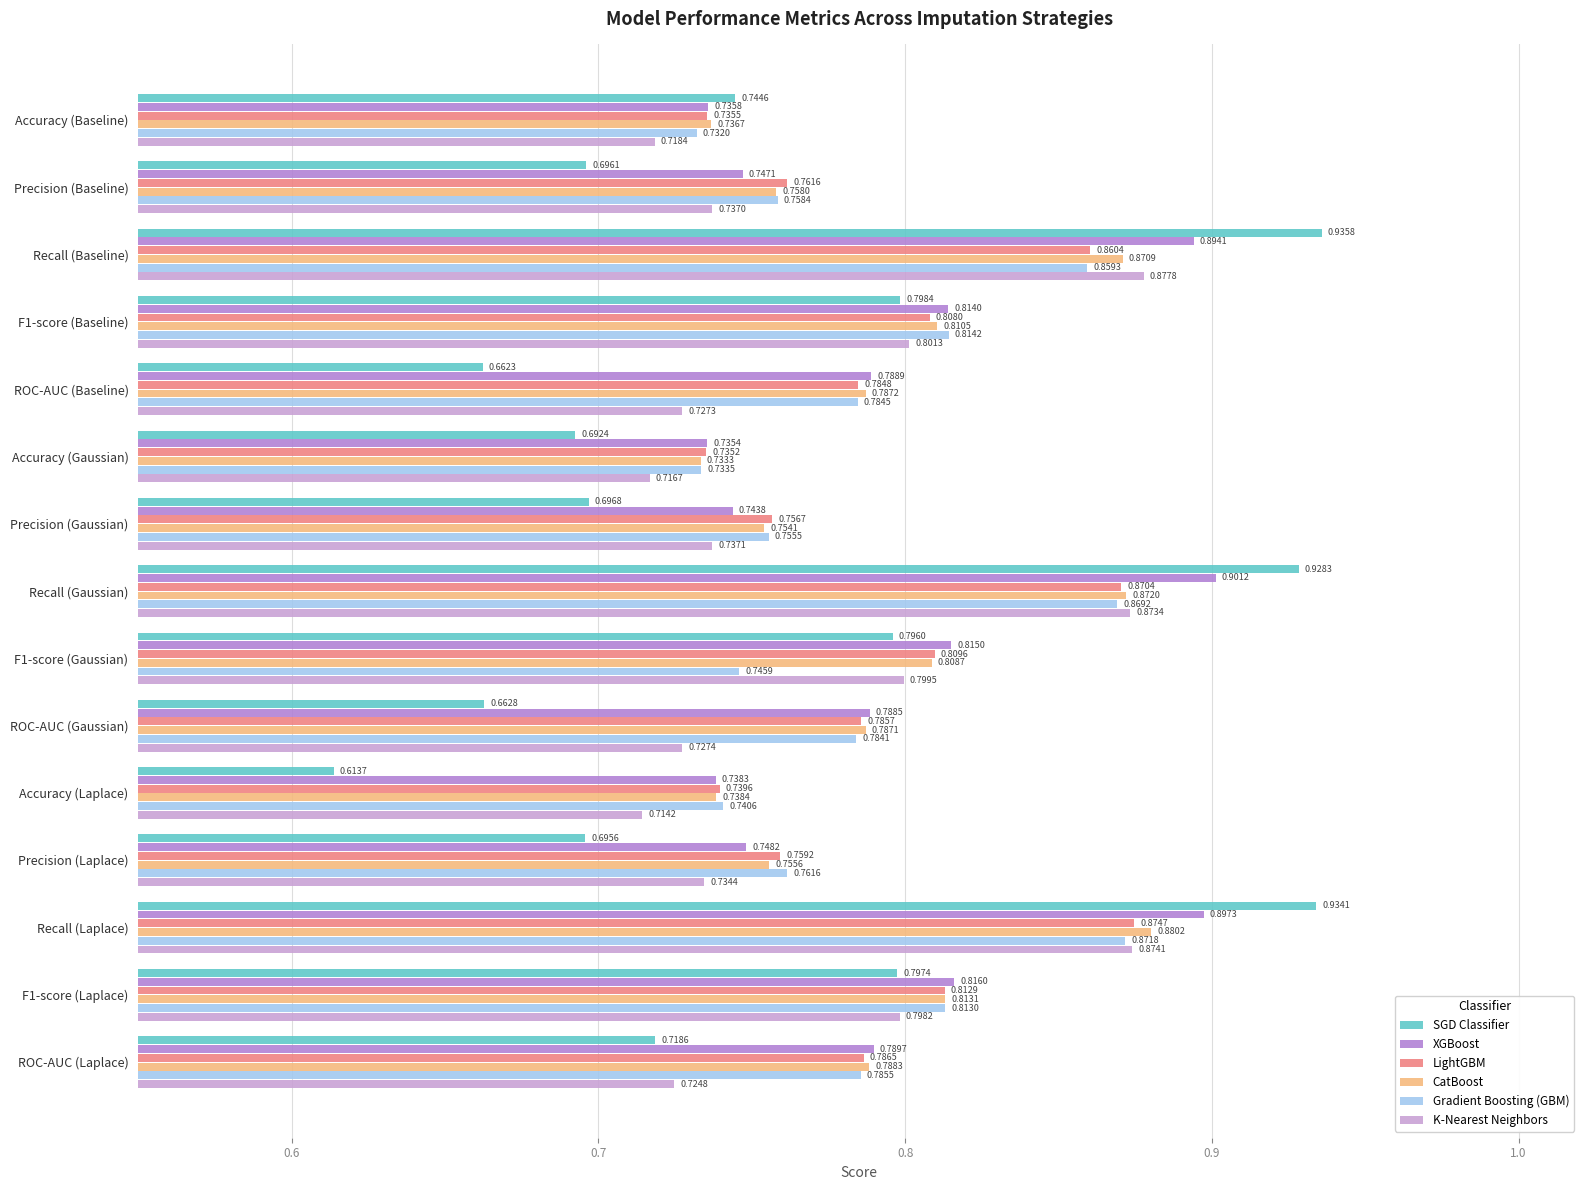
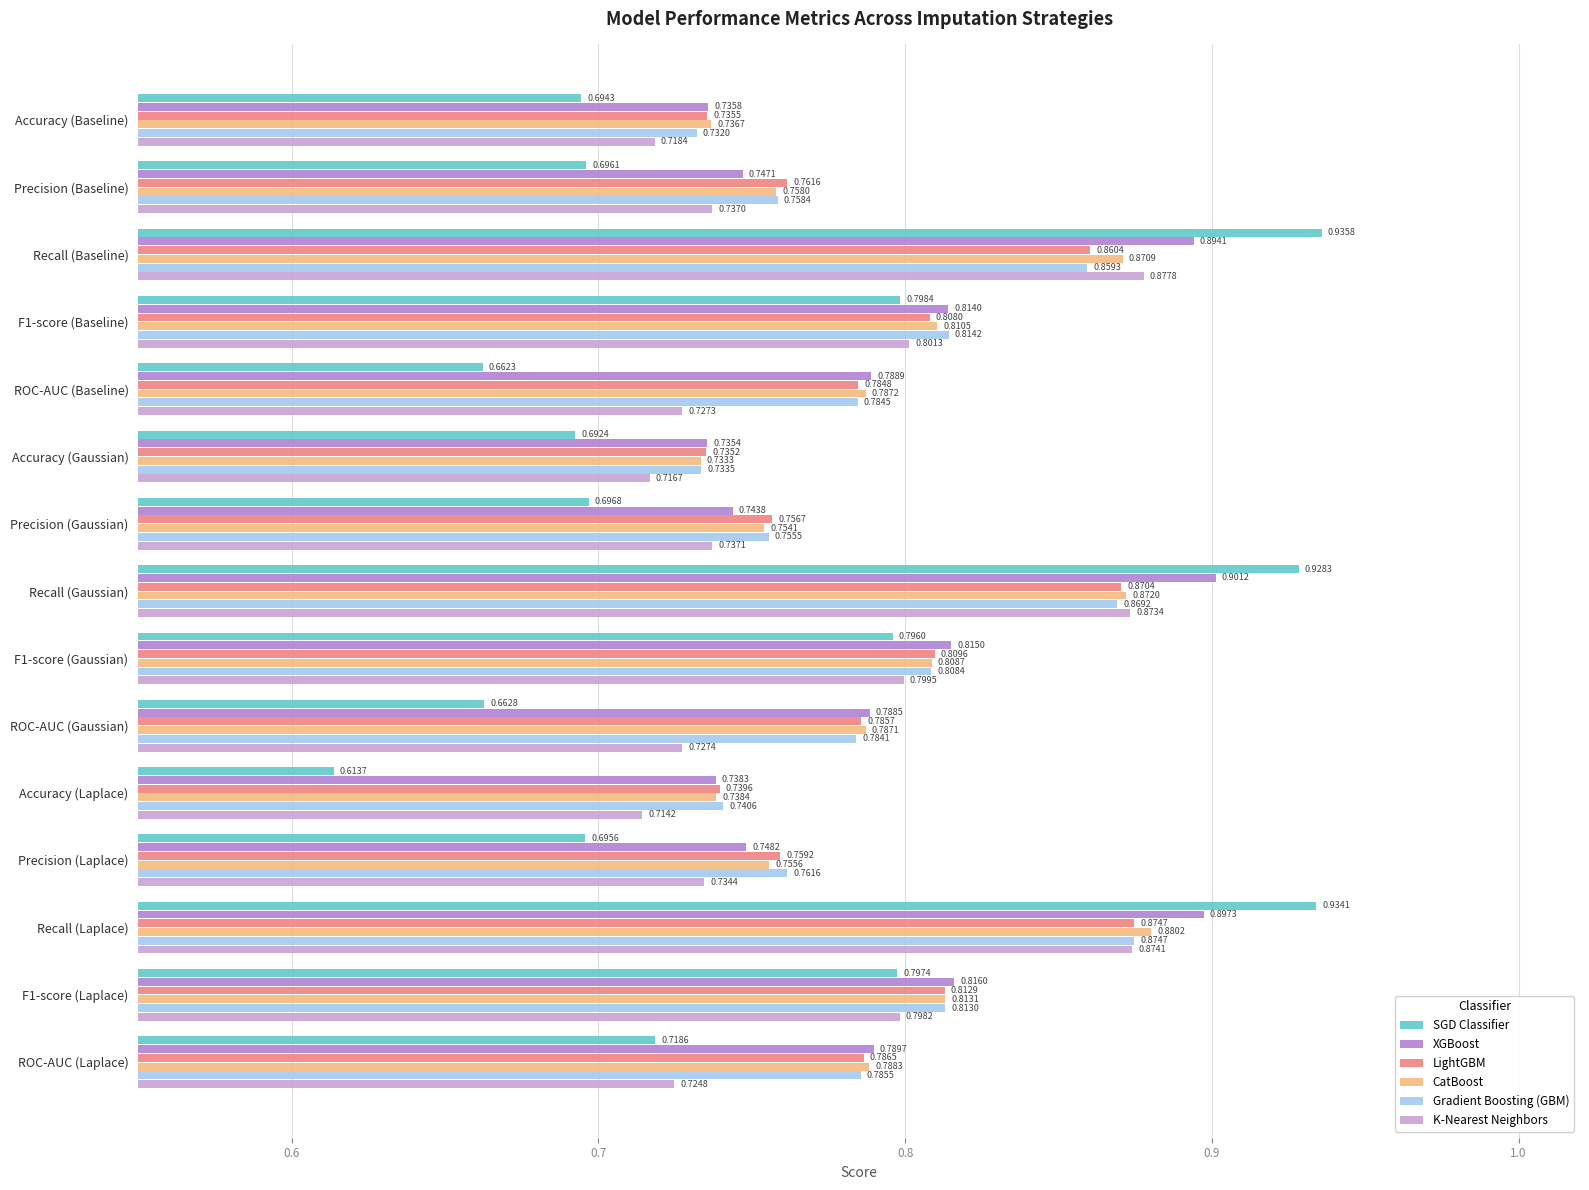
SGD Classifier, Accuracy (Baseline): 0.7446 -> 0.6943
Gradient Boosting (GBM), F1-score (Gaussian): 0.7459 -> 0.8084
Gradient Boosting (GBM), Recall (Laplace): 0.8718 -> 0.8747
